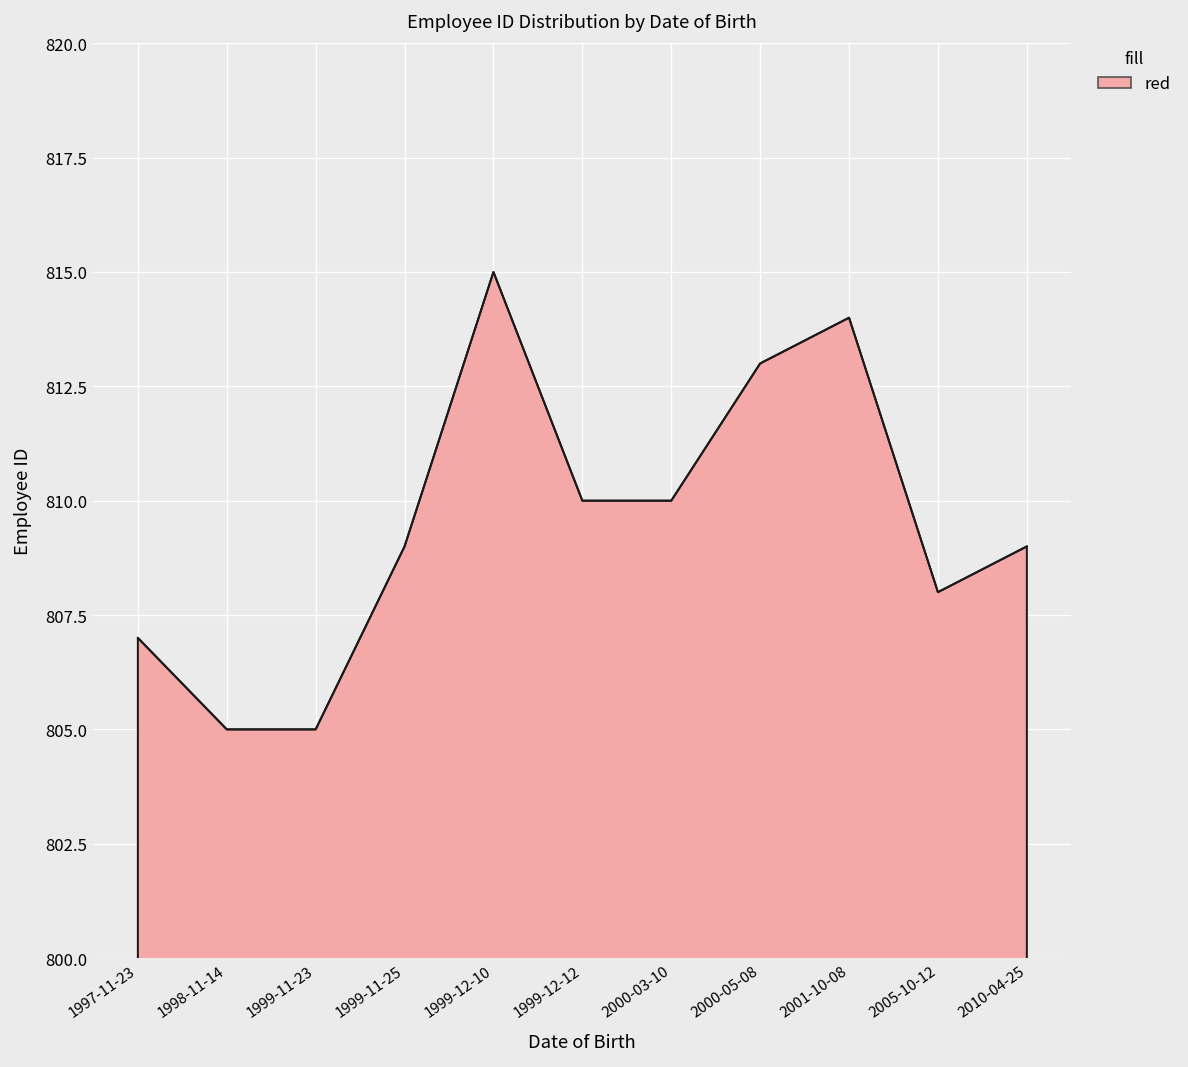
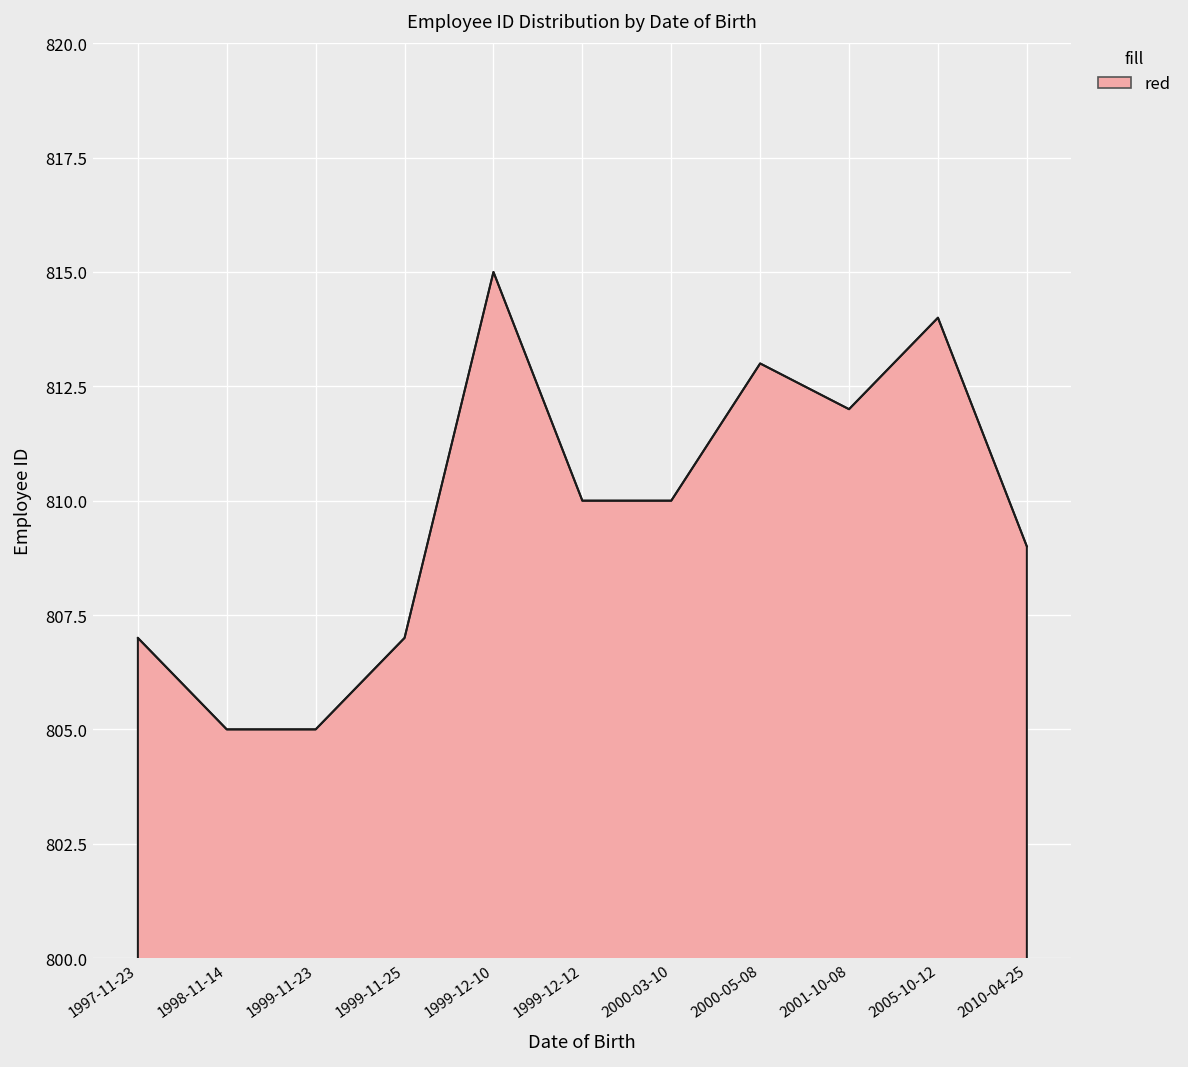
1999-11-25: 809 -> 807
2001-10-08: 814 -> 812
2005-10-12: 808 -> 814
